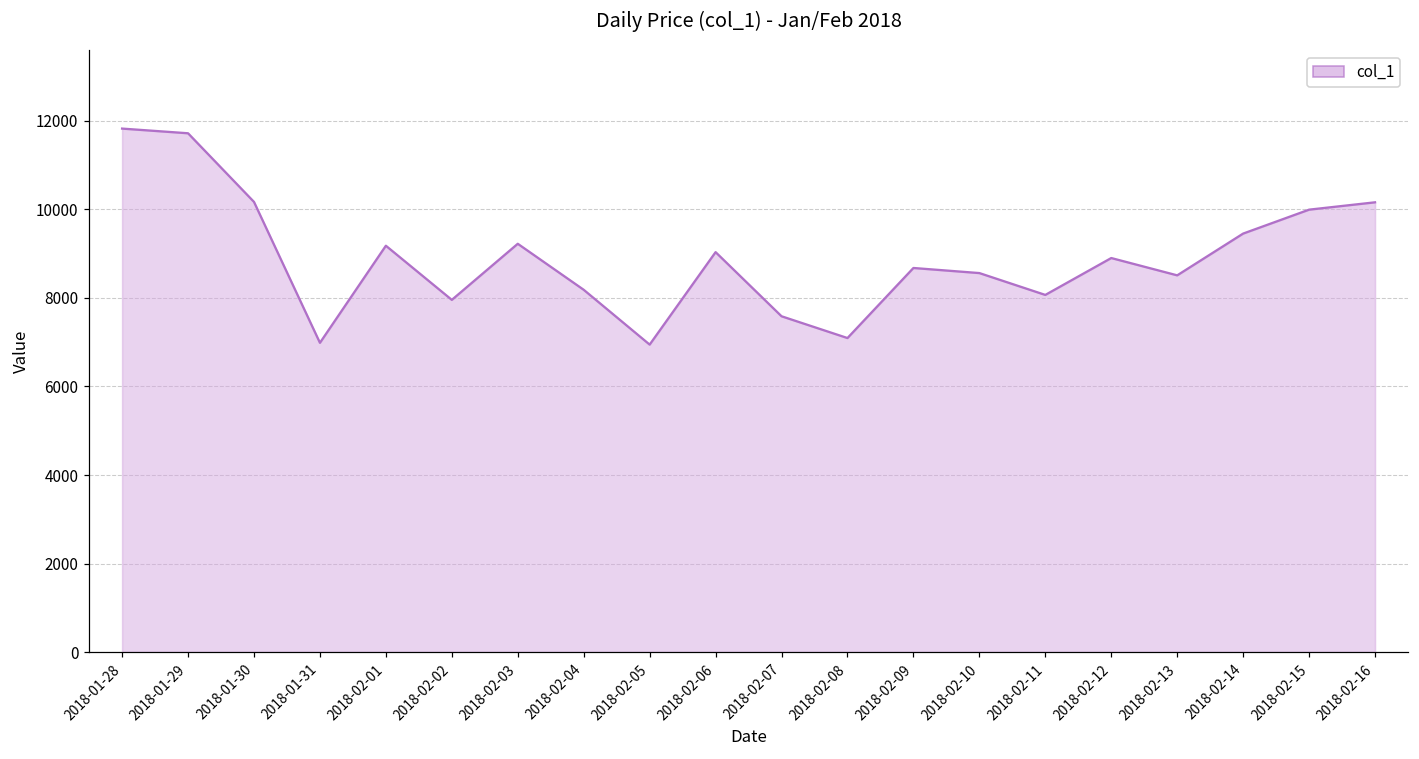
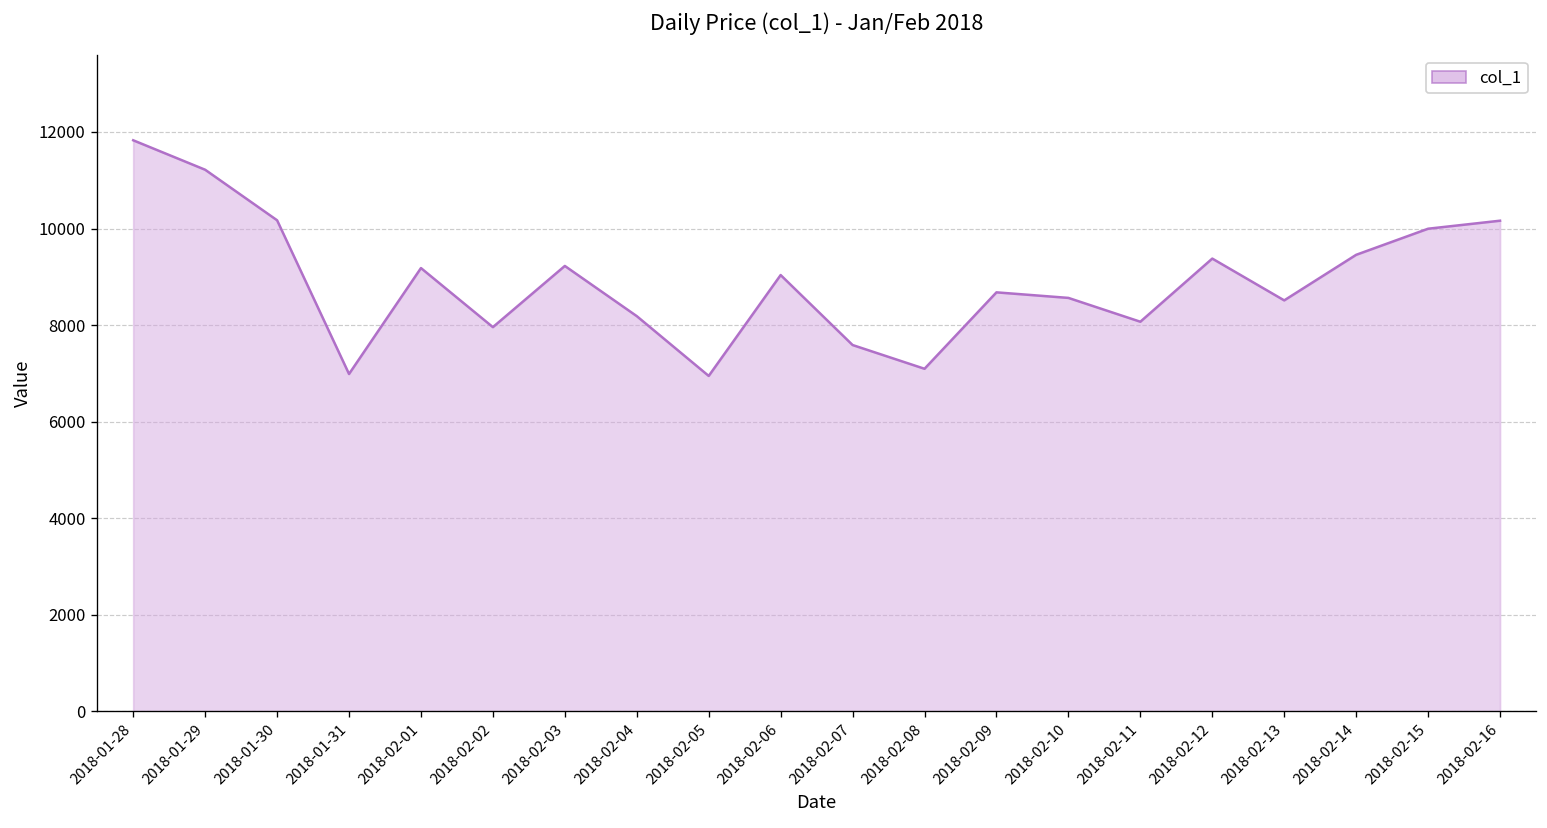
2018-01-29: 11700 -> 11200
2018-02-12: 8900 -> 9400
